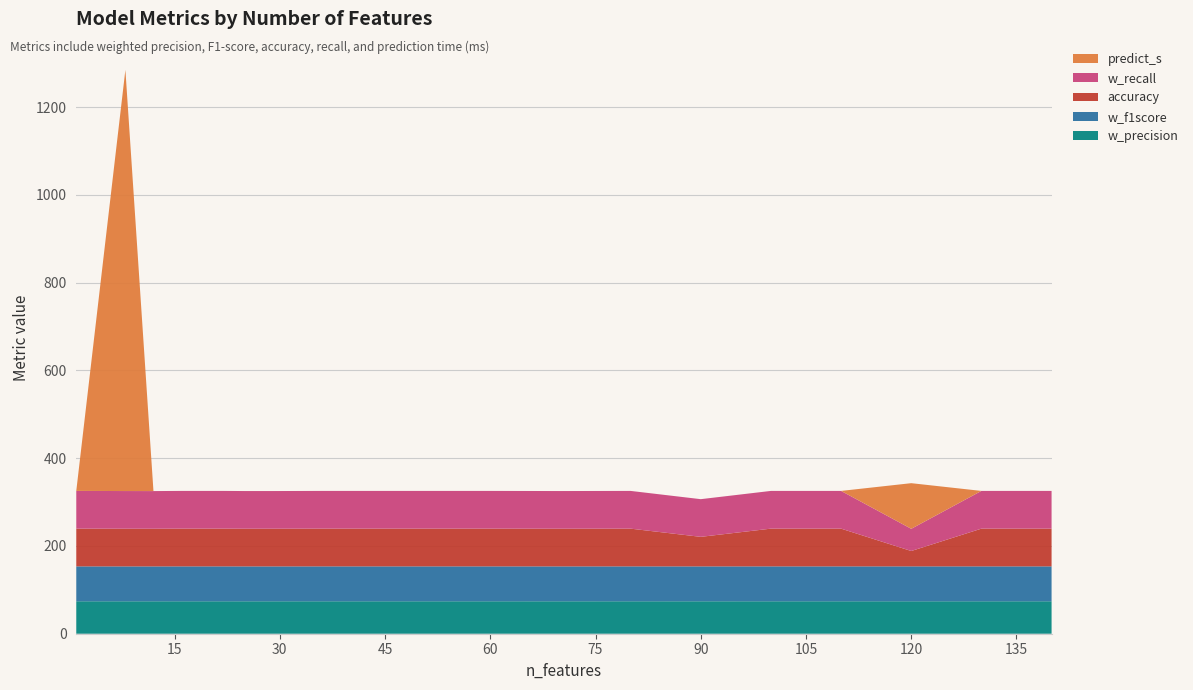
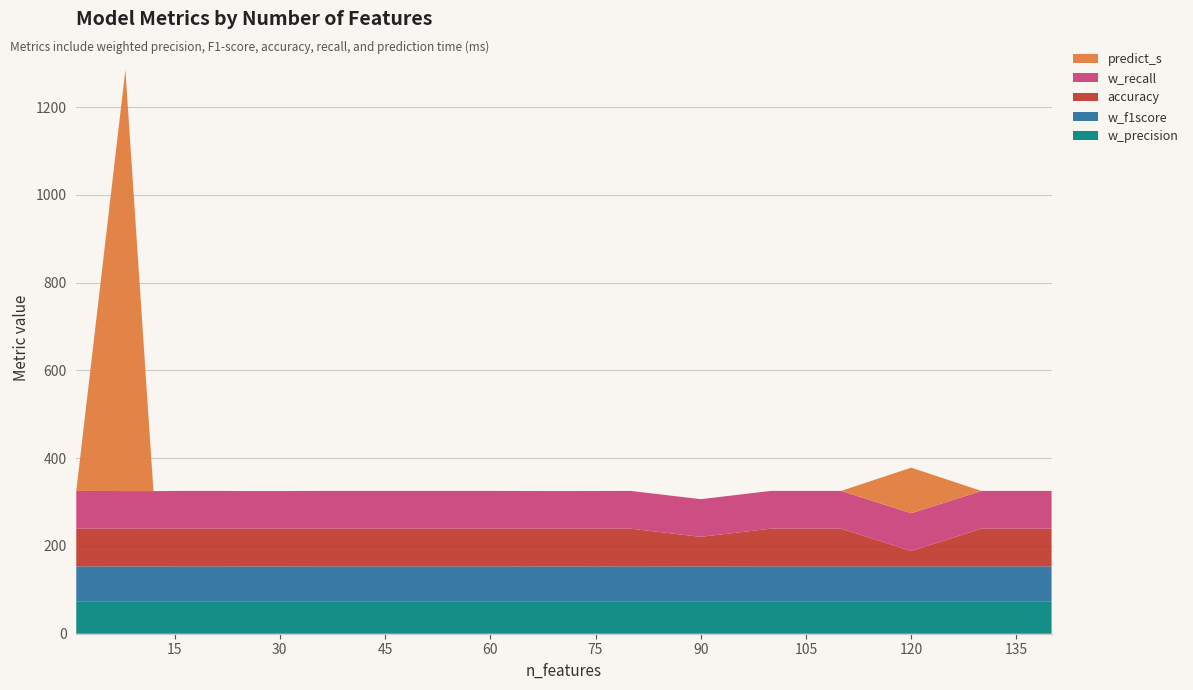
w_recall, 120: 50 -> 90
